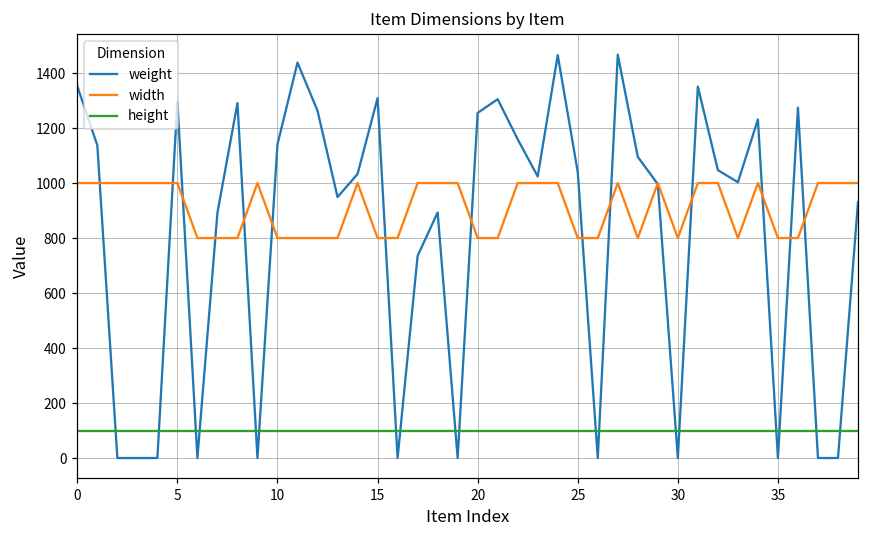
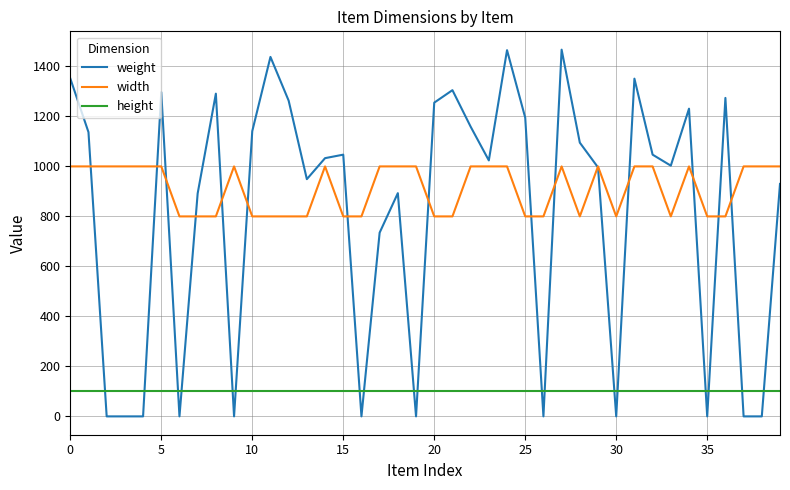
weight, 15: 1310 -> 1050
weight, 25: 1040 -> 1190
